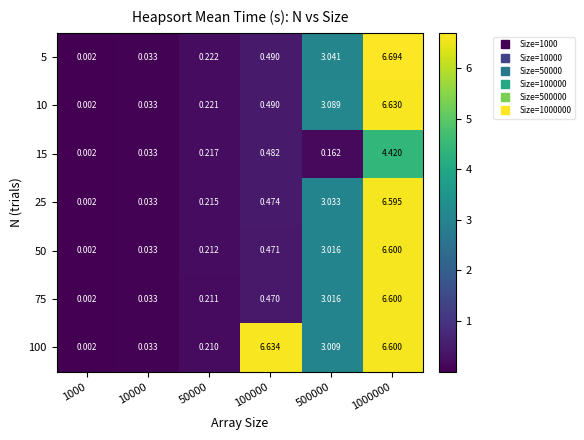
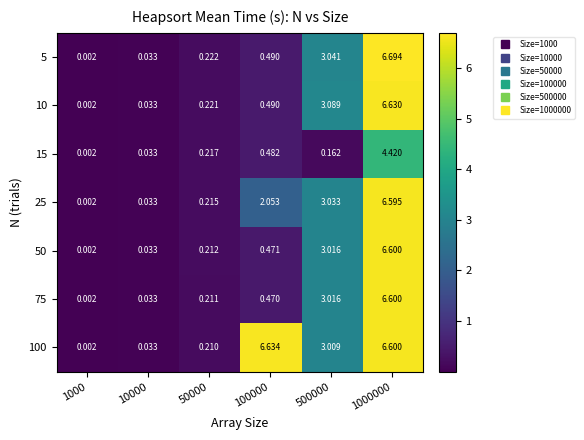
25, 100000: 0.474 -> 2.053
